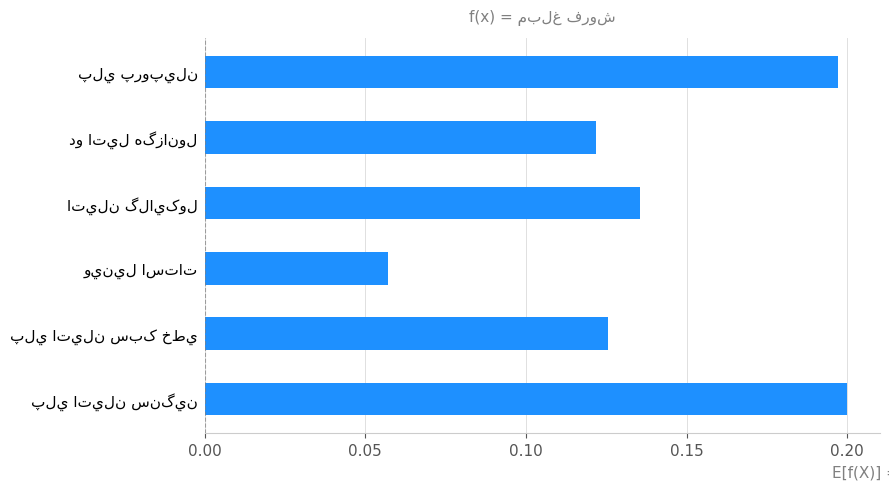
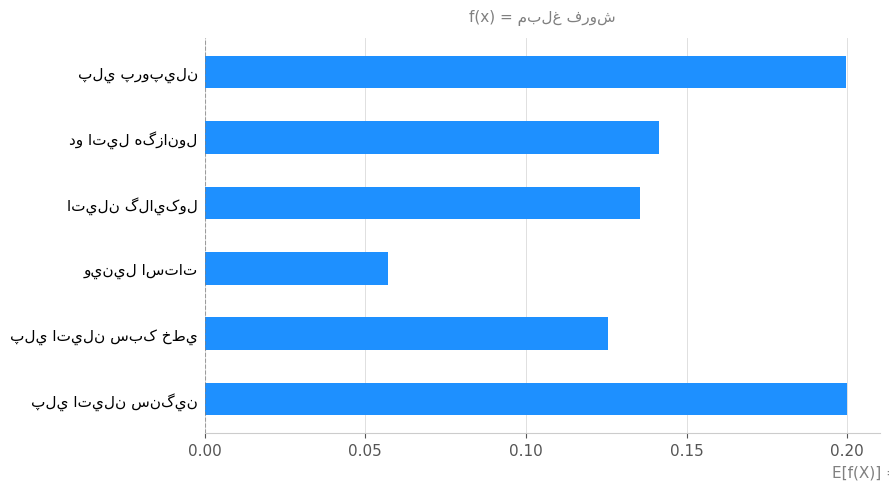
پلي پروپيلن: 0.197 -> 0.200
دو اتيل هگزانول: 0.122 -> 0.141
